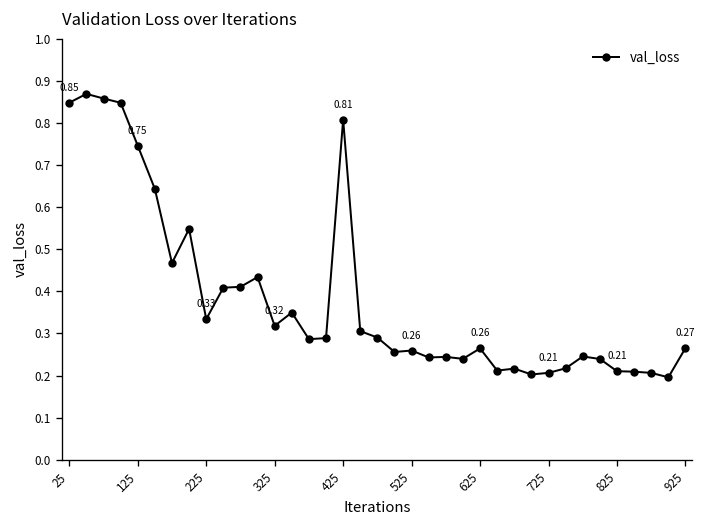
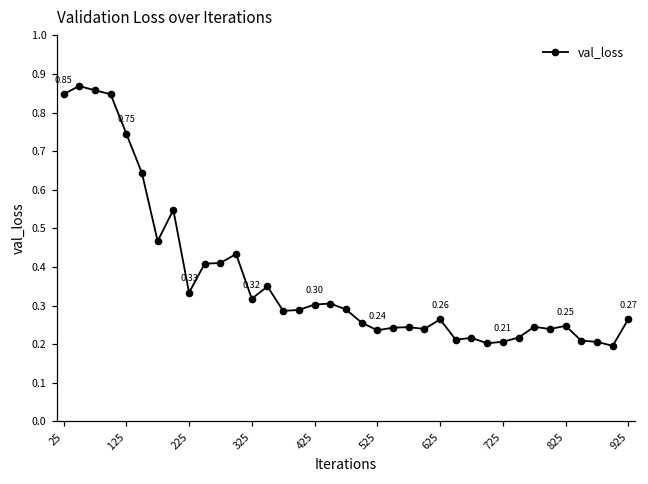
425: 0.81 -> 0.30
525: 0.26 -> 0.24
825: 0.21 -> 0.25
